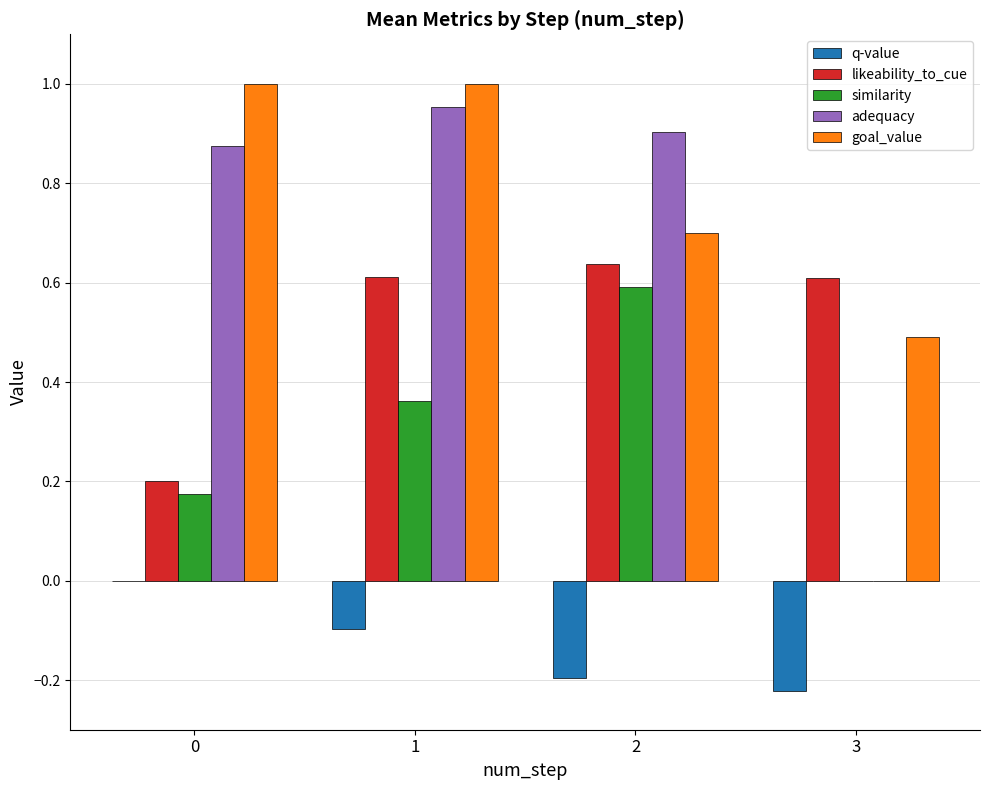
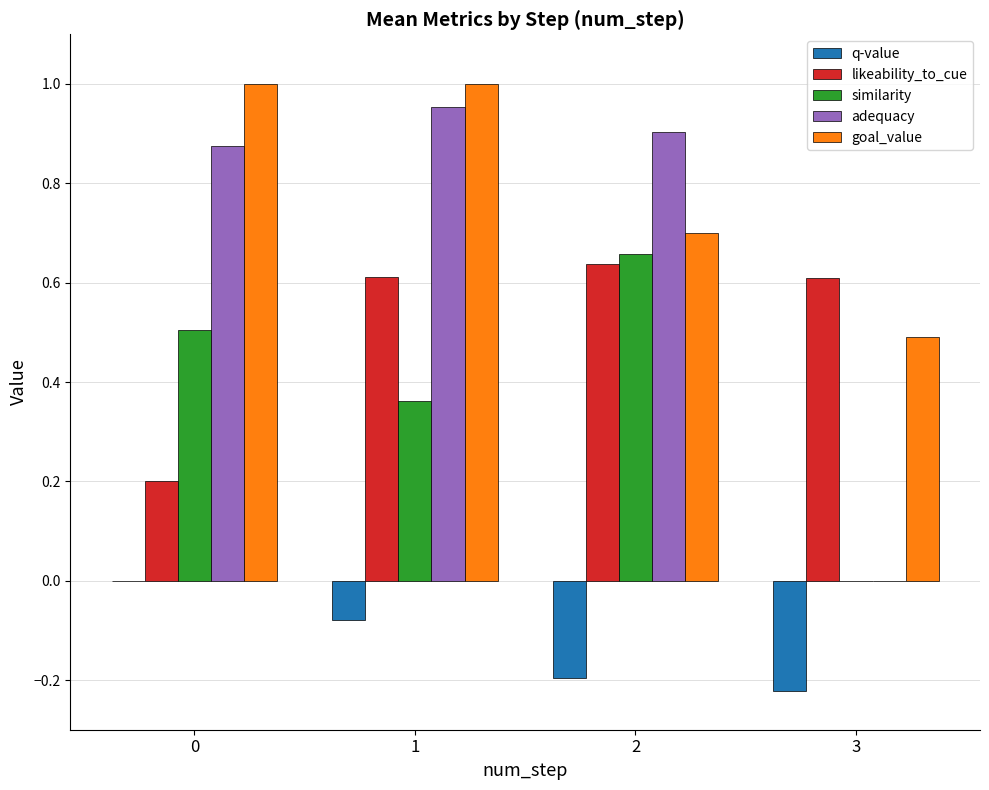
similarity, 0: 0.18 -> 0.50
q-value, 1: -0.10 -> -0.08
similarity, 2: 0.59 -> 0.66
